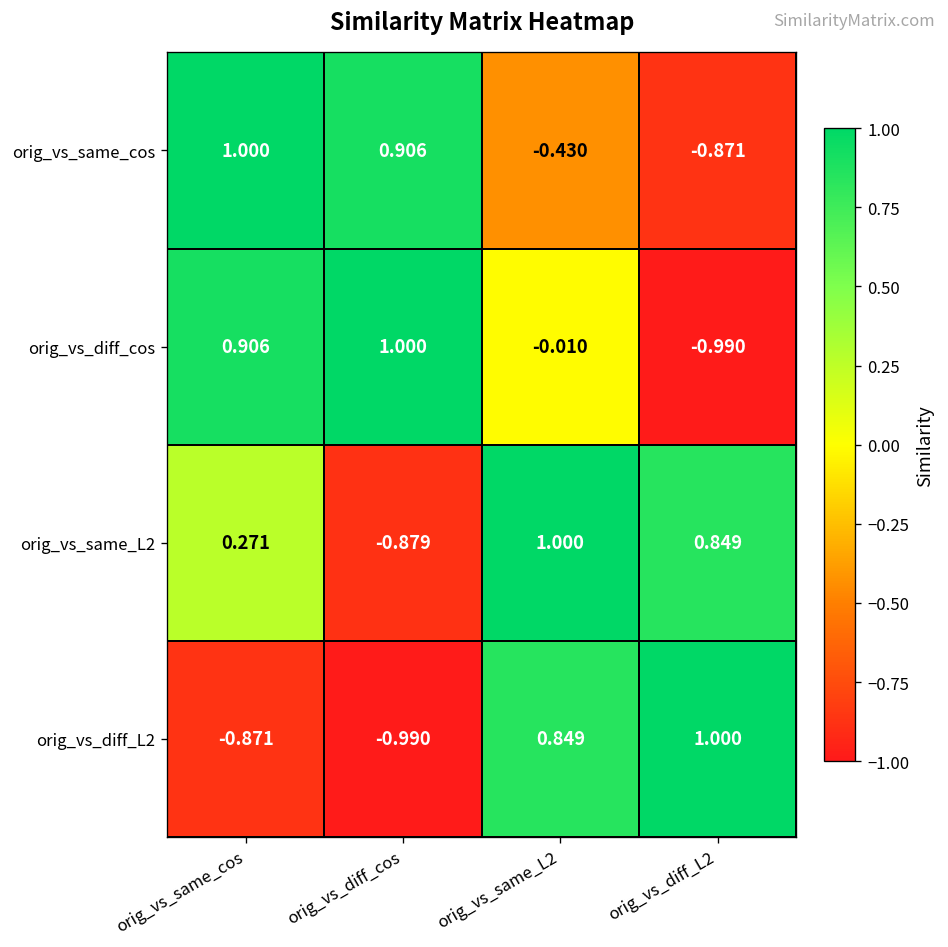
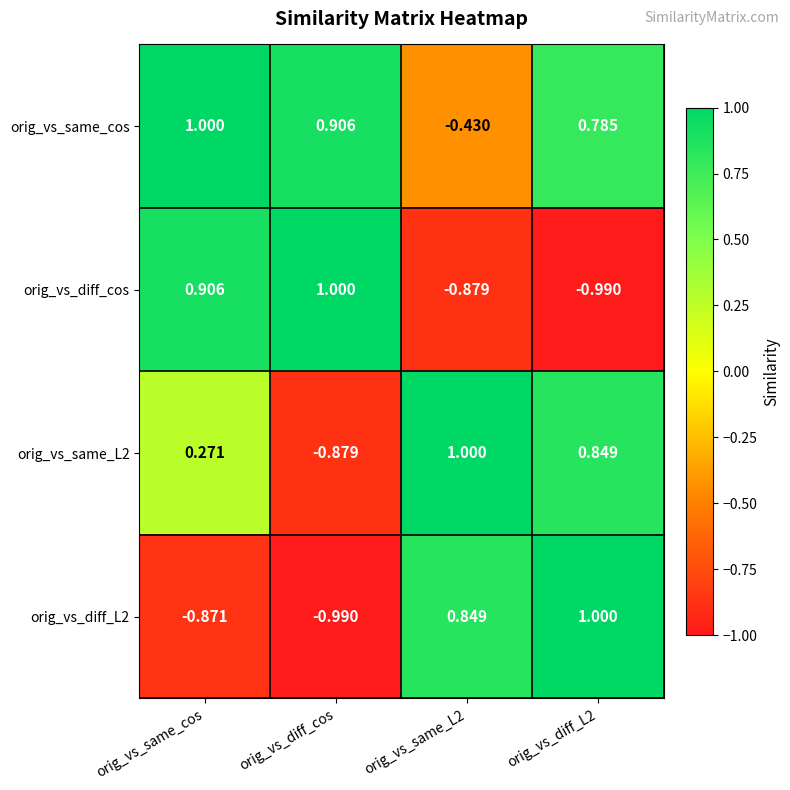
orig_vs_same_cos, orig_vs_diff_L2: -0.871 -> 0.785
orig_vs_diff_cos, orig_vs_same_L2: -0.010 -> -0.879
